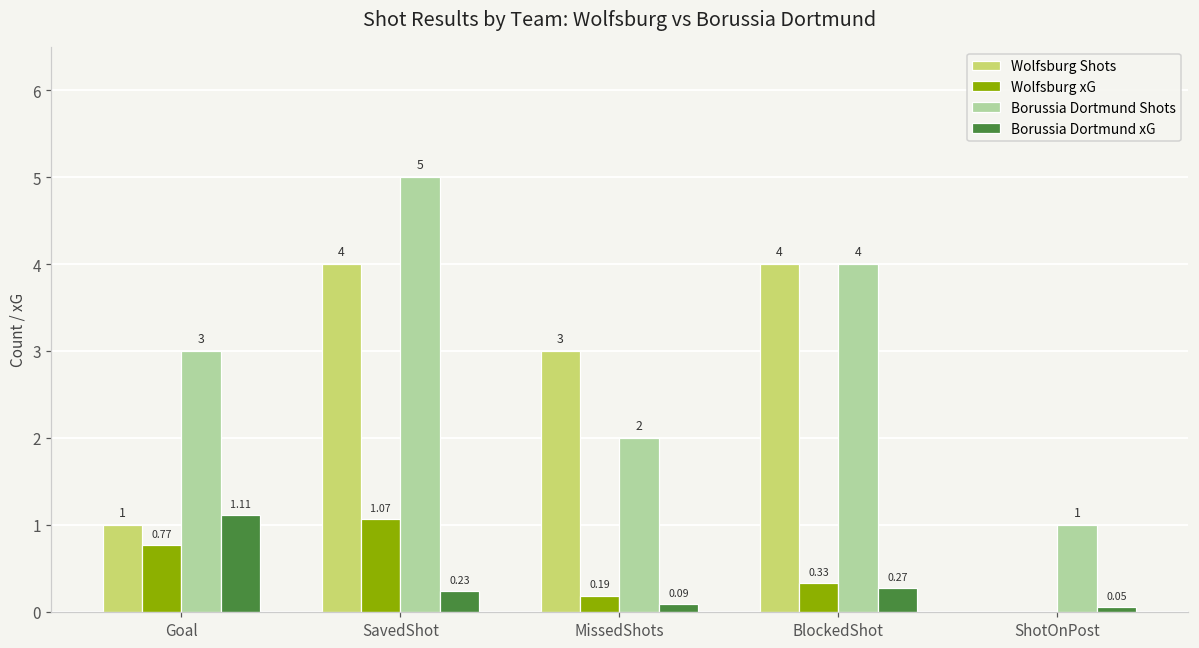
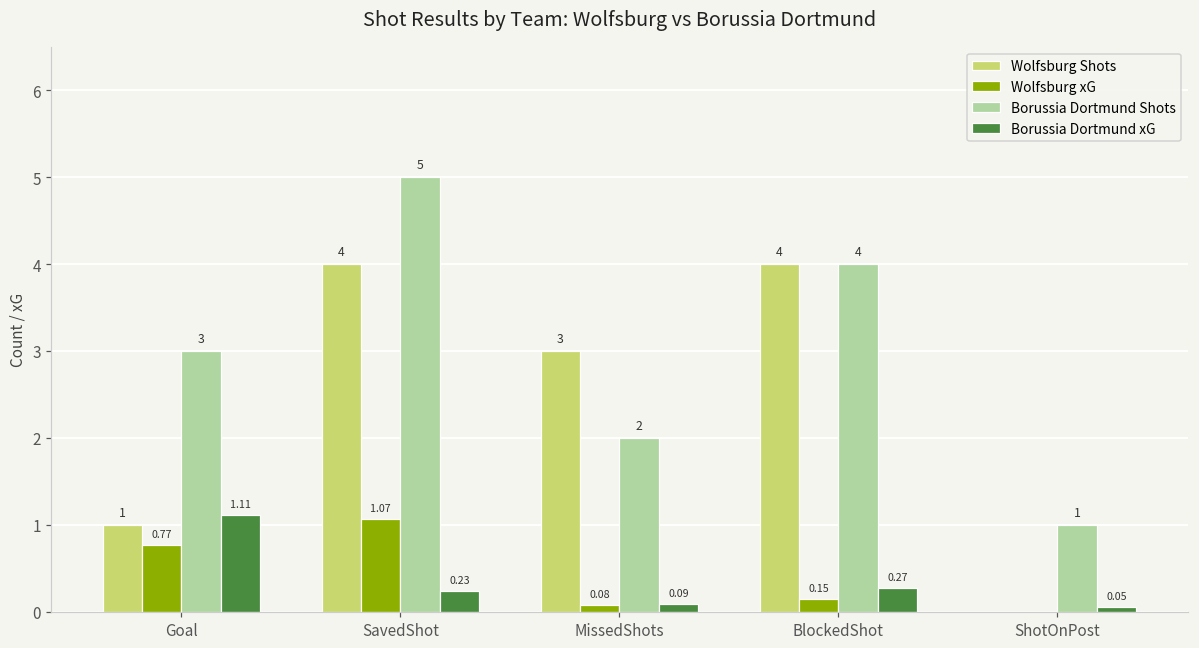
Wolfsburg xG, MissedShots: 0.19 -> 0.08
Wolfsburg xG, BlockedShot: 0.33 -> 0.15
